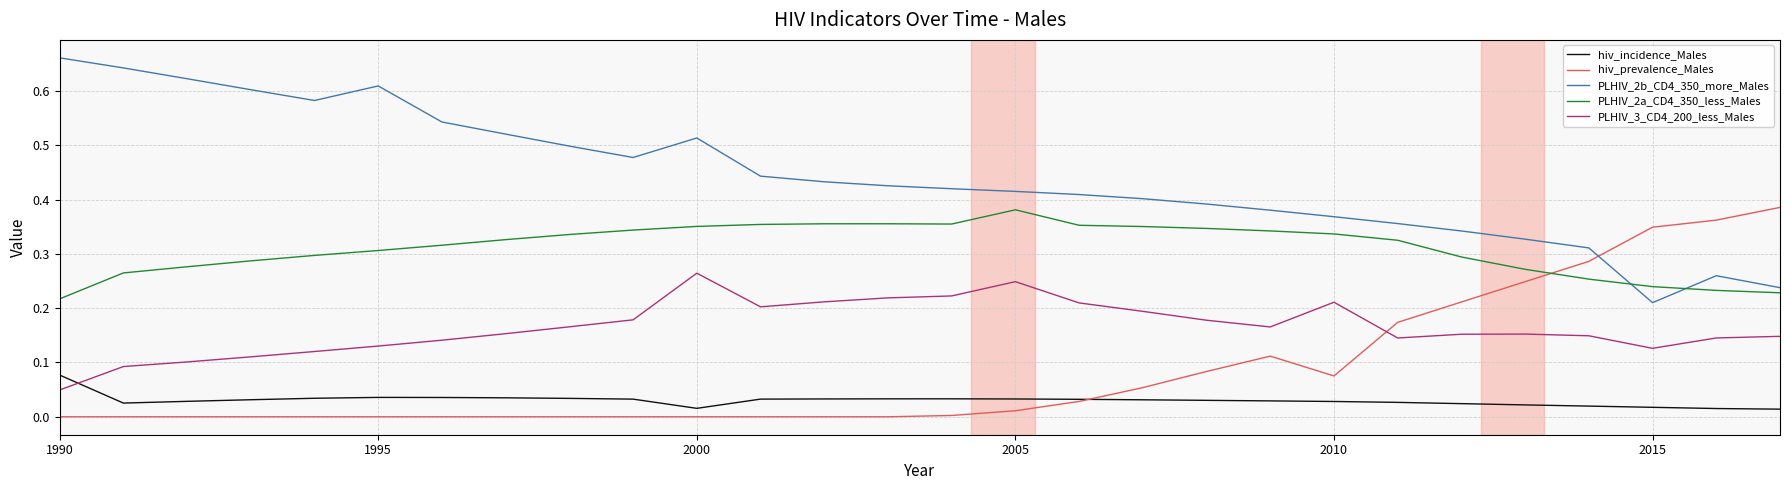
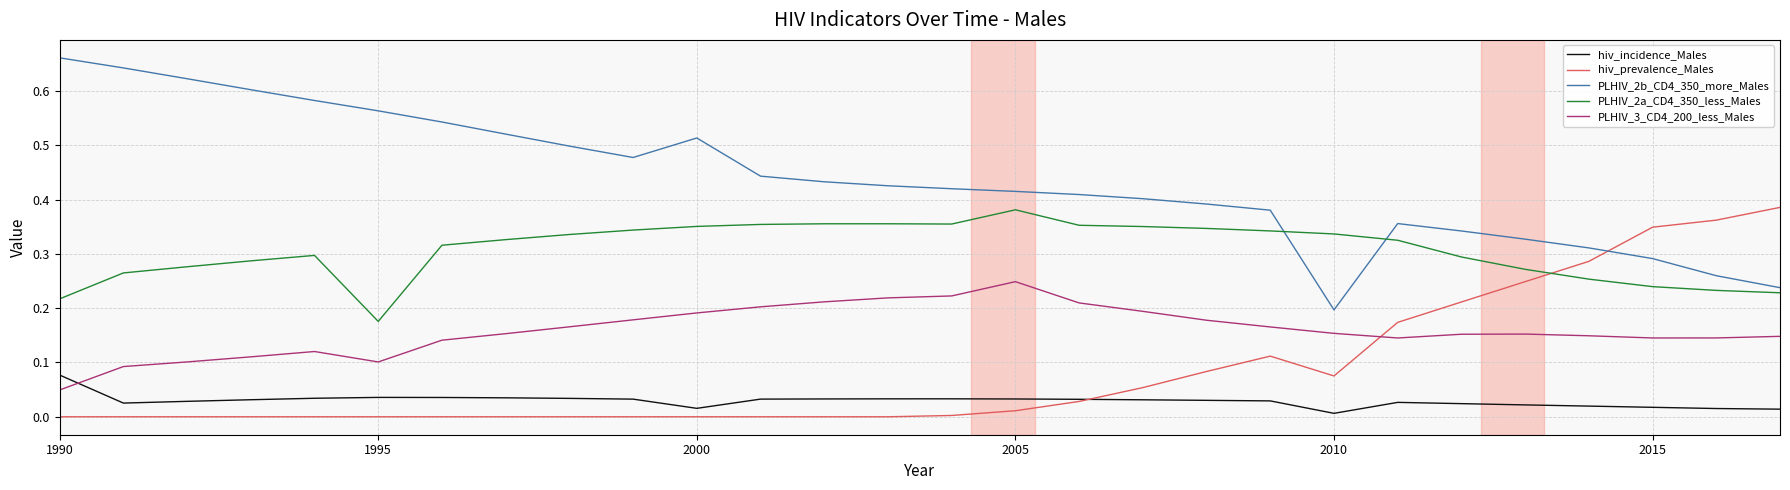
PLHIV_2b_CD4_350_more_Males, 1995: 0.61 -> 0.56
PLHIV_2a_CD4_350_less_Males, 1995: 0.31 -> 0.18
PLHIV_3_CD4_200_less_Males, 1995: 0.13 -> 0.10
PLHIV_3_CD4_200_less_Males, 2000: 0.26 -> 0.19
hiv_incidence_Males, 2010: 0.03 -> 0.01
PLHIV_2b_CD4_350_more_Males, 2010: 0.37 -> 0.20
PLHIV_3_CD4_200_less_Males, 2010: 0.21 -> 0.15
PLHIV_2b_CD4_350_more_Males, 2015: 0.21 -> 0.29
PLHIV_3_CD4_200_less_Males, 2015: 0.13 -> 0.15
